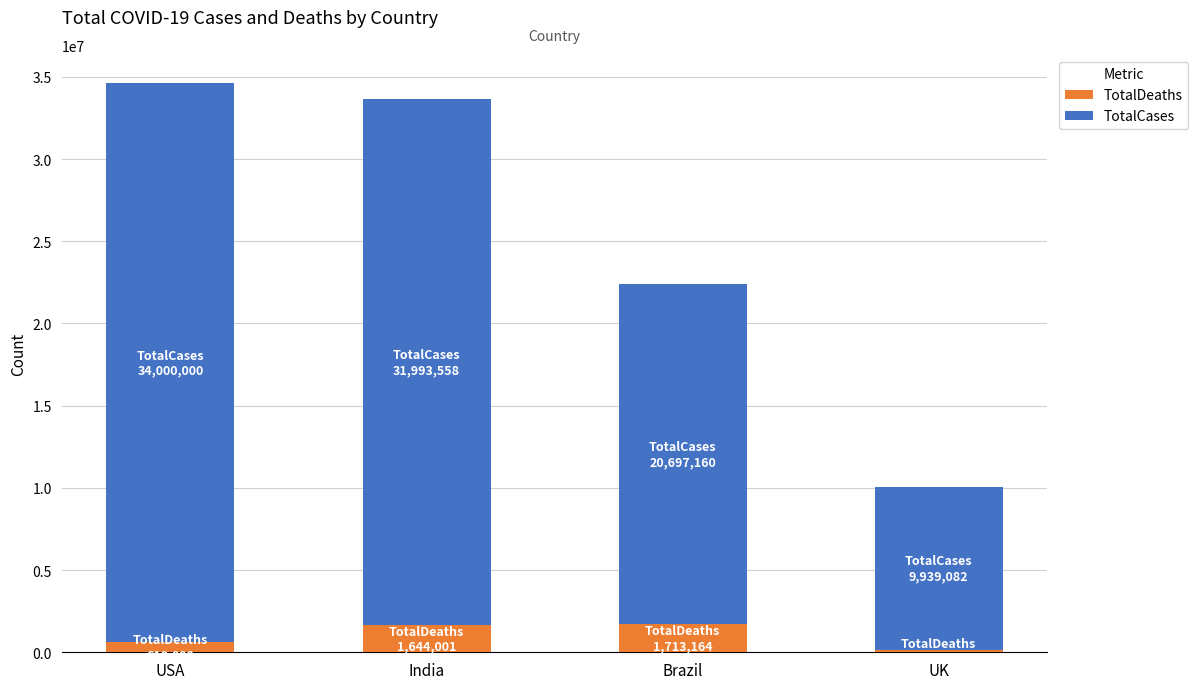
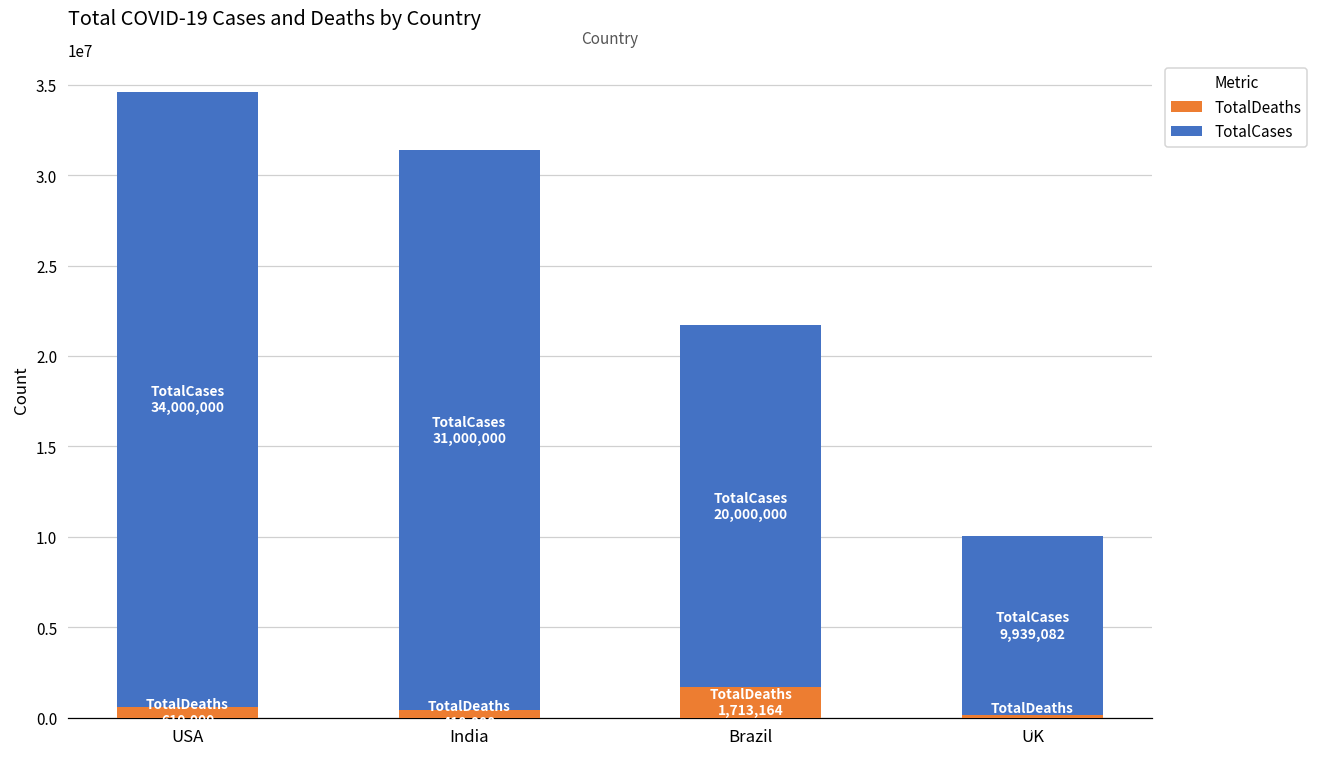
TotalDeaths, India: 1,644,001 -> 410,000
TotalCases, India: 31,993,558 -> 31,000,000
TotalCases, Brazil: 20,697,160 -> 20,000,000
